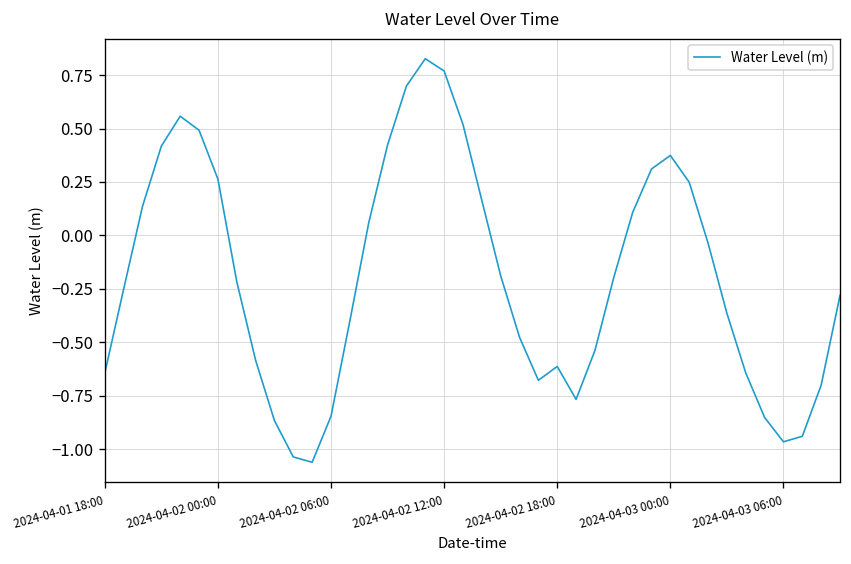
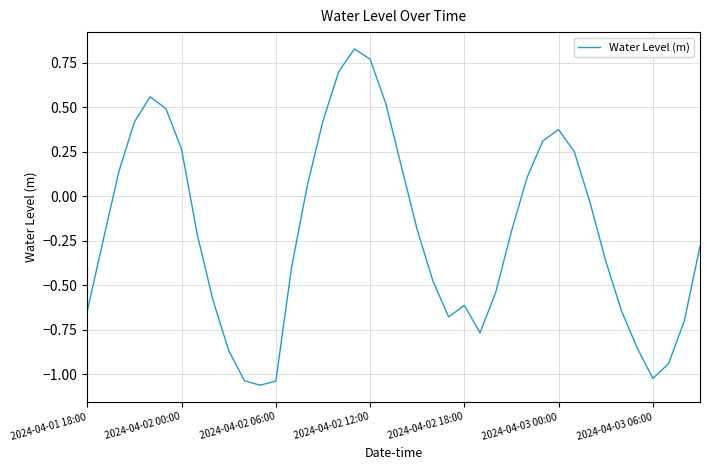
2024-04-02 06:00: -0.85 -> -1.04
2024-04-03 06:00: -0.97 -> -1.02
